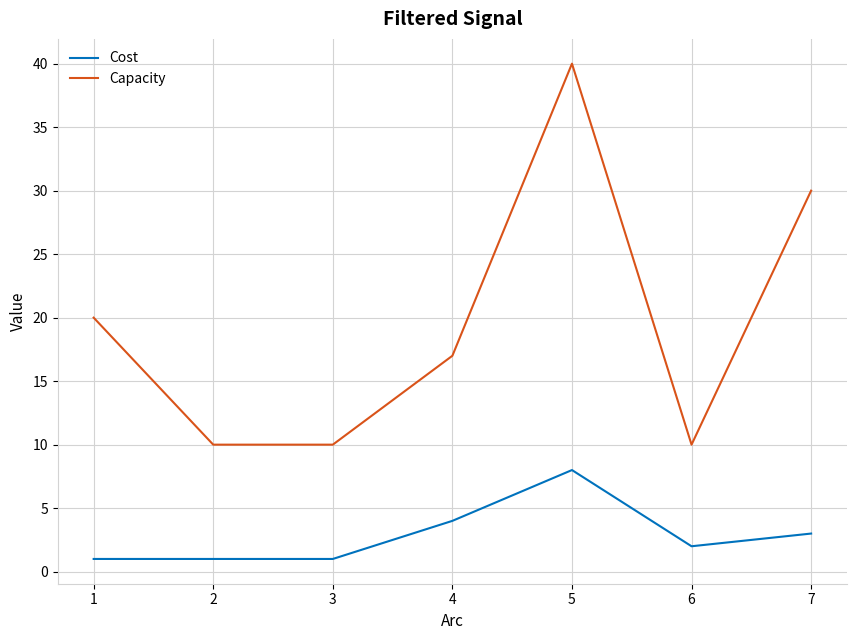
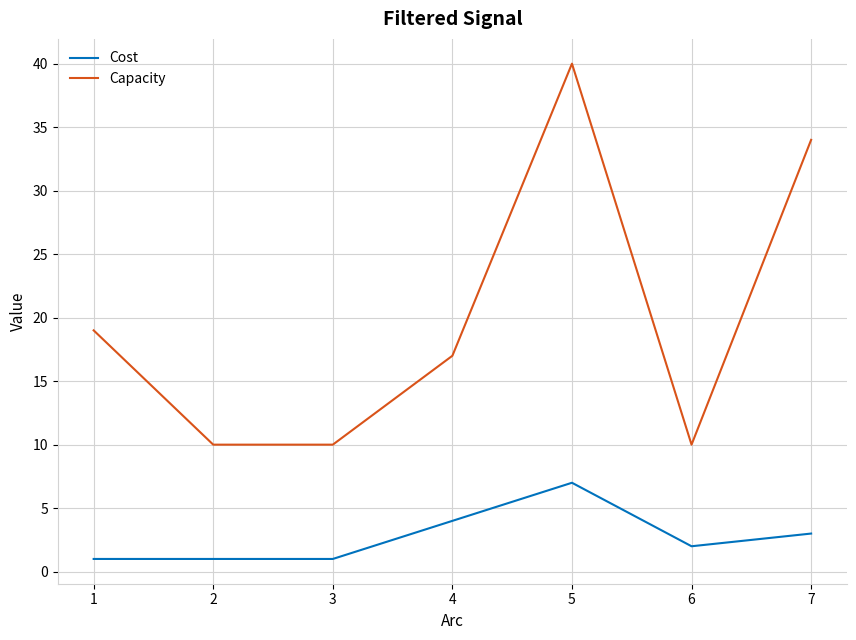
Capacity, 1: 20 -> 19
Cost, 5: 8 -> 7
Capacity, 7: 30 -> 34
